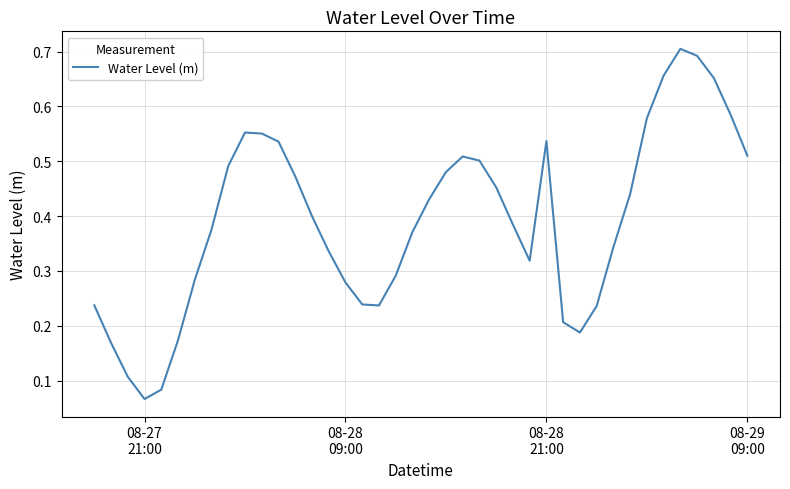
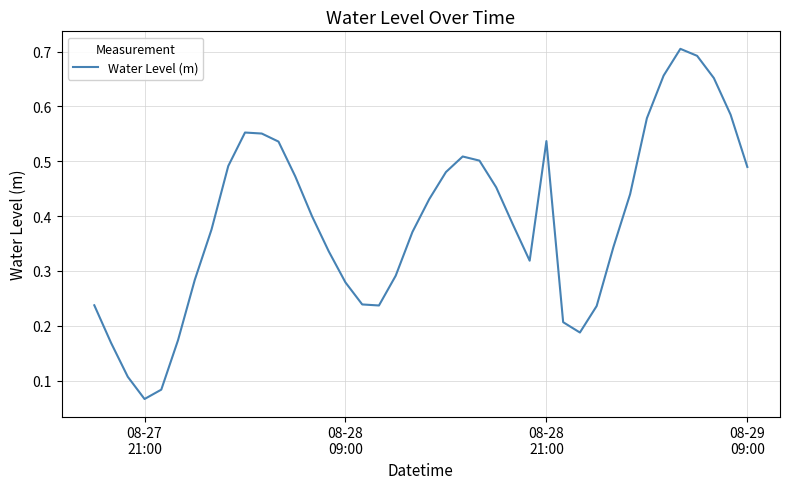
08-29 09:00: 0.51 -> 0.49
